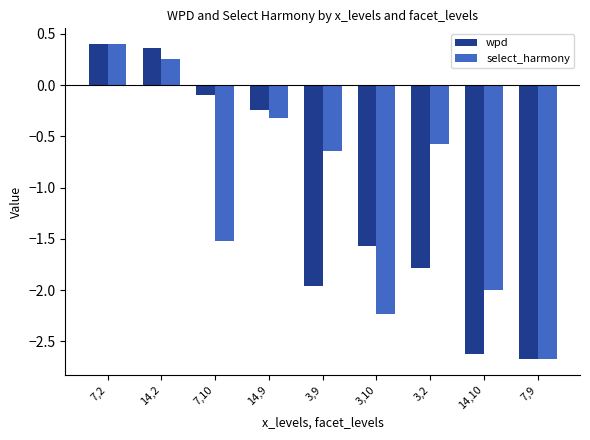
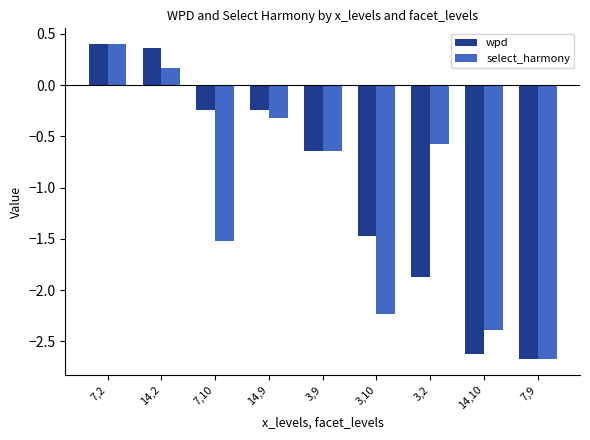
select_harmony, 14,2: 0.25 -> 0.16
wpd, 7,10: -0.10 -> -0.24
wpd, 3,9: -1.96 -> -0.64
wpd, 3,10: -1.57 -> -1.47
wpd, 3,2: -1.78 -> -1.87
select_harmony, 14,10: -2.00 -> -2.39
